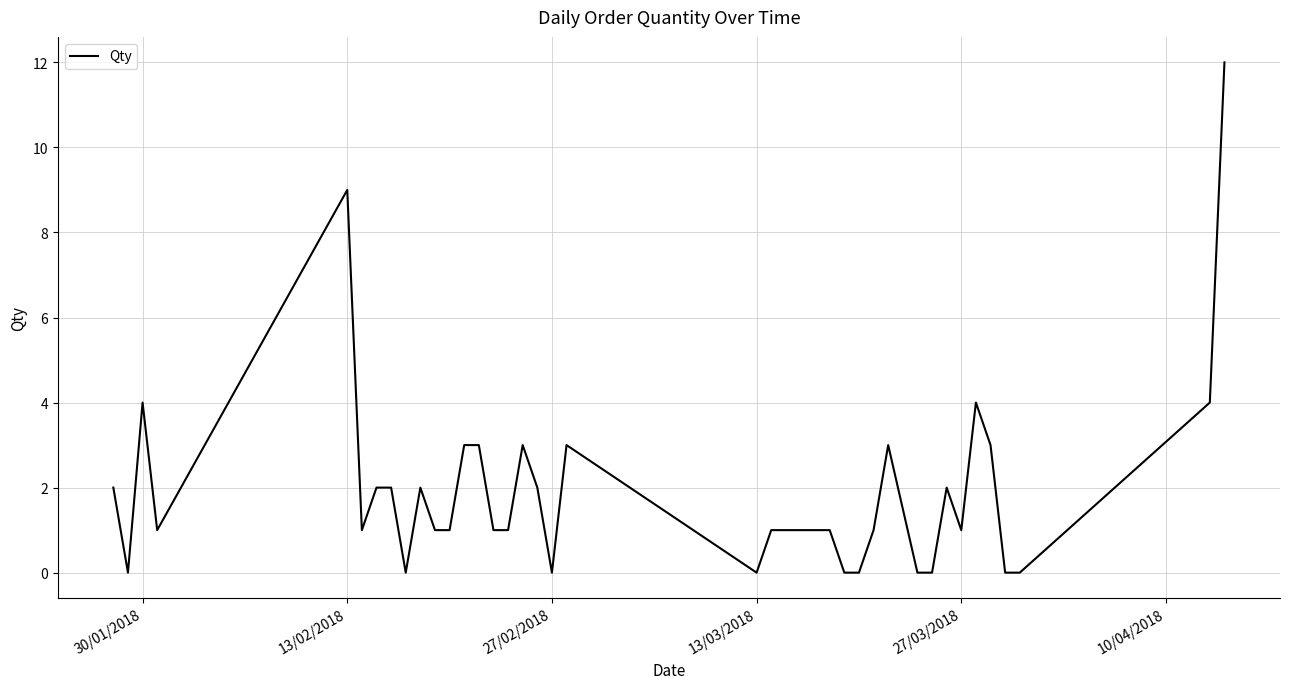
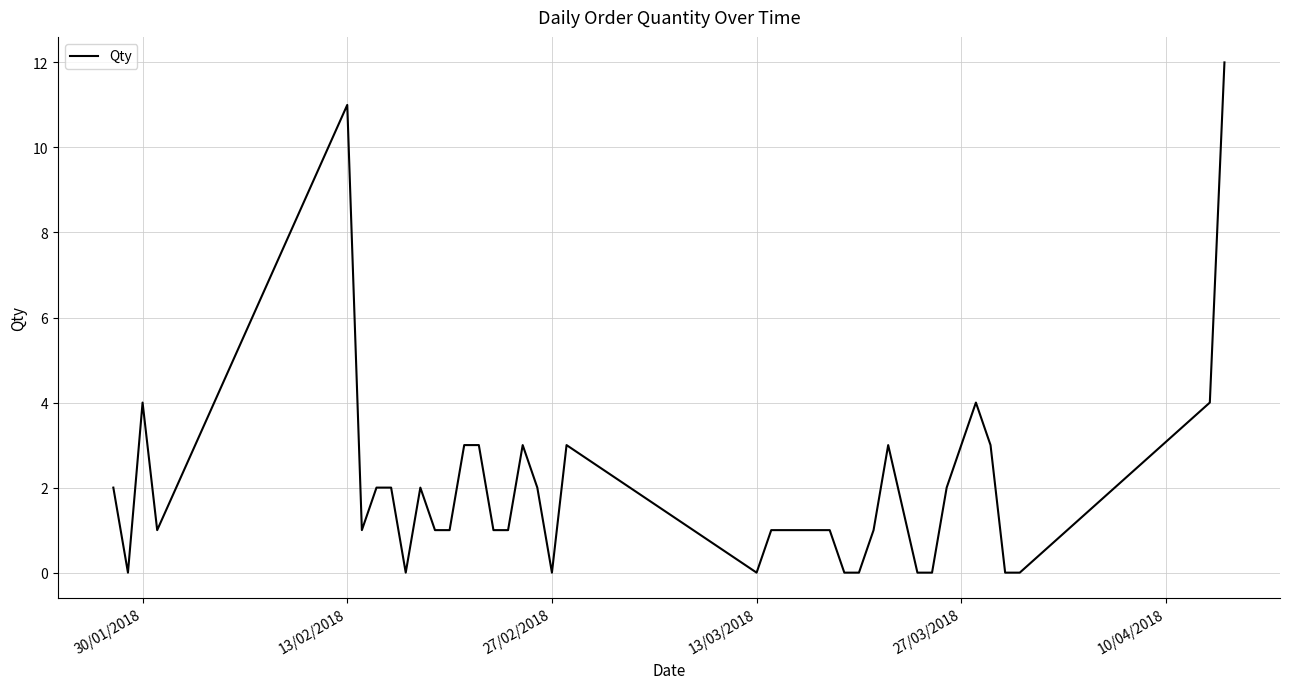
13/02/2018: 9 -> 11
27/03/2018: 1 -> 3
